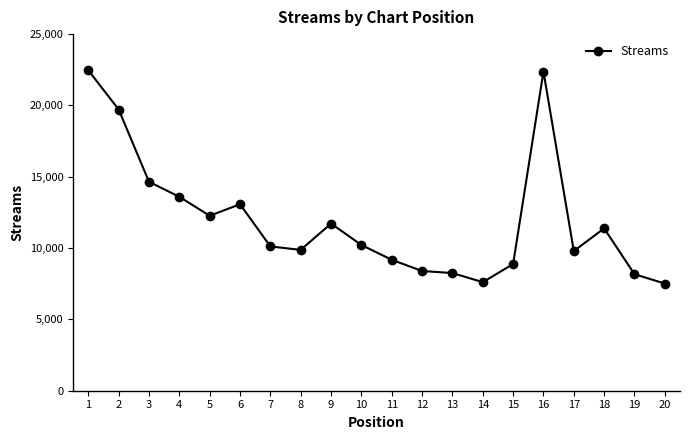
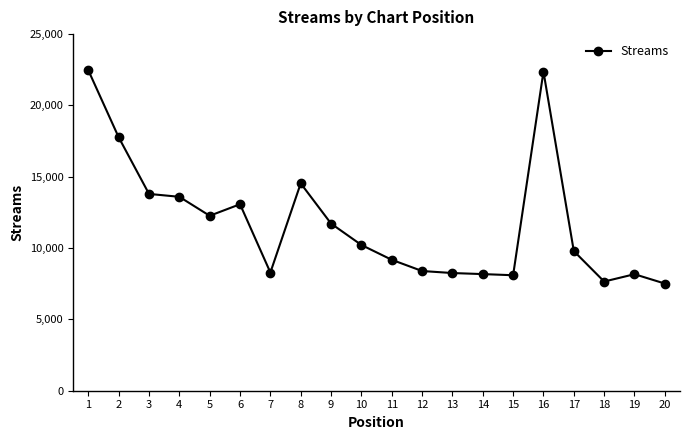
2: 19,700 -> 17,800
3: 14,600 -> 13,800
7: 10,100 -> 8,300
8: 9,900 -> 14,500
14: 7,600 -> 8,200
15: 8,900 -> 8,100
18: 11,400 -> 7,700
